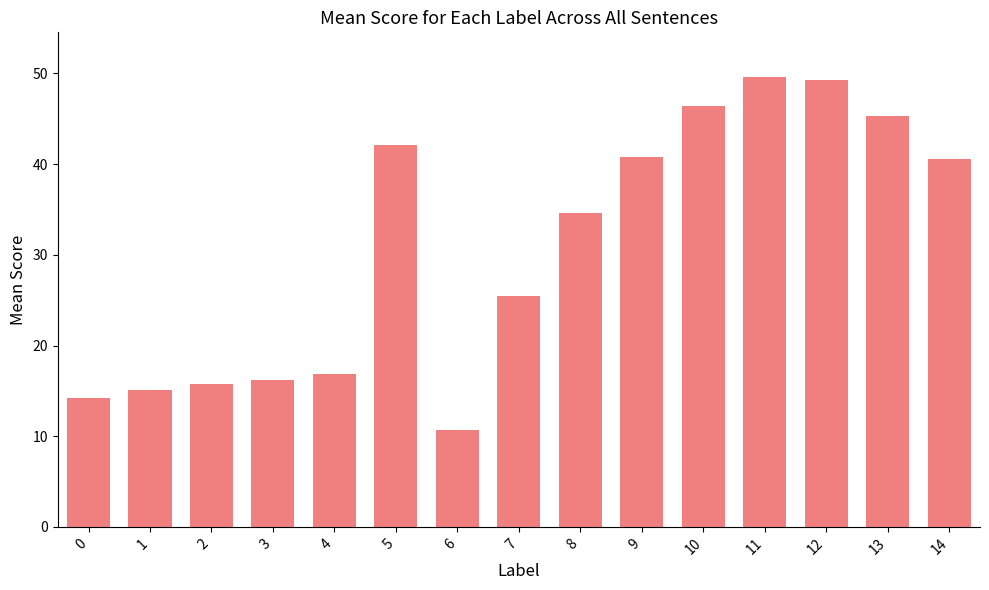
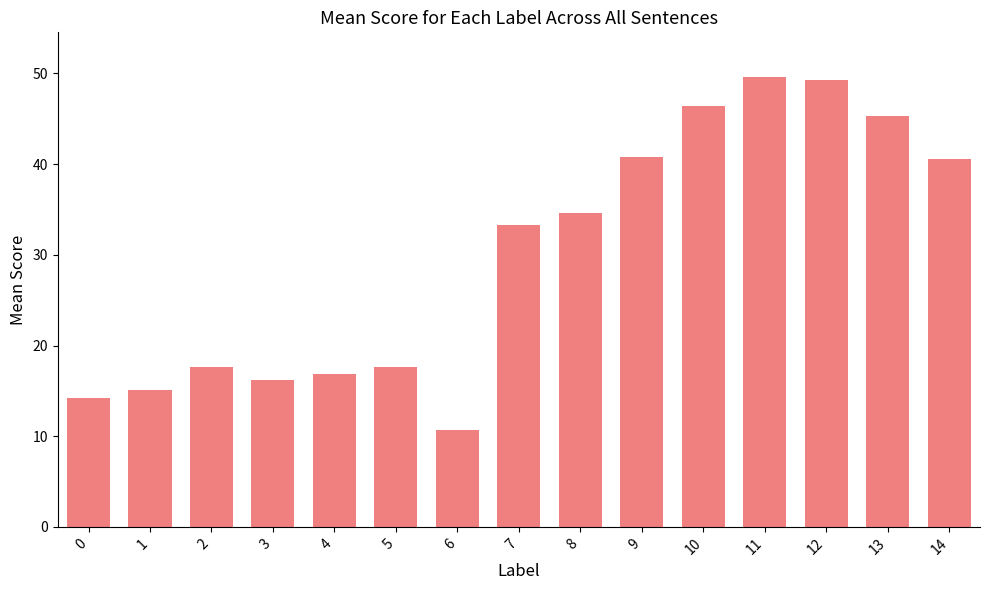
2: 16 -> 18
5: 42 -> 18
7: 25 -> 33
